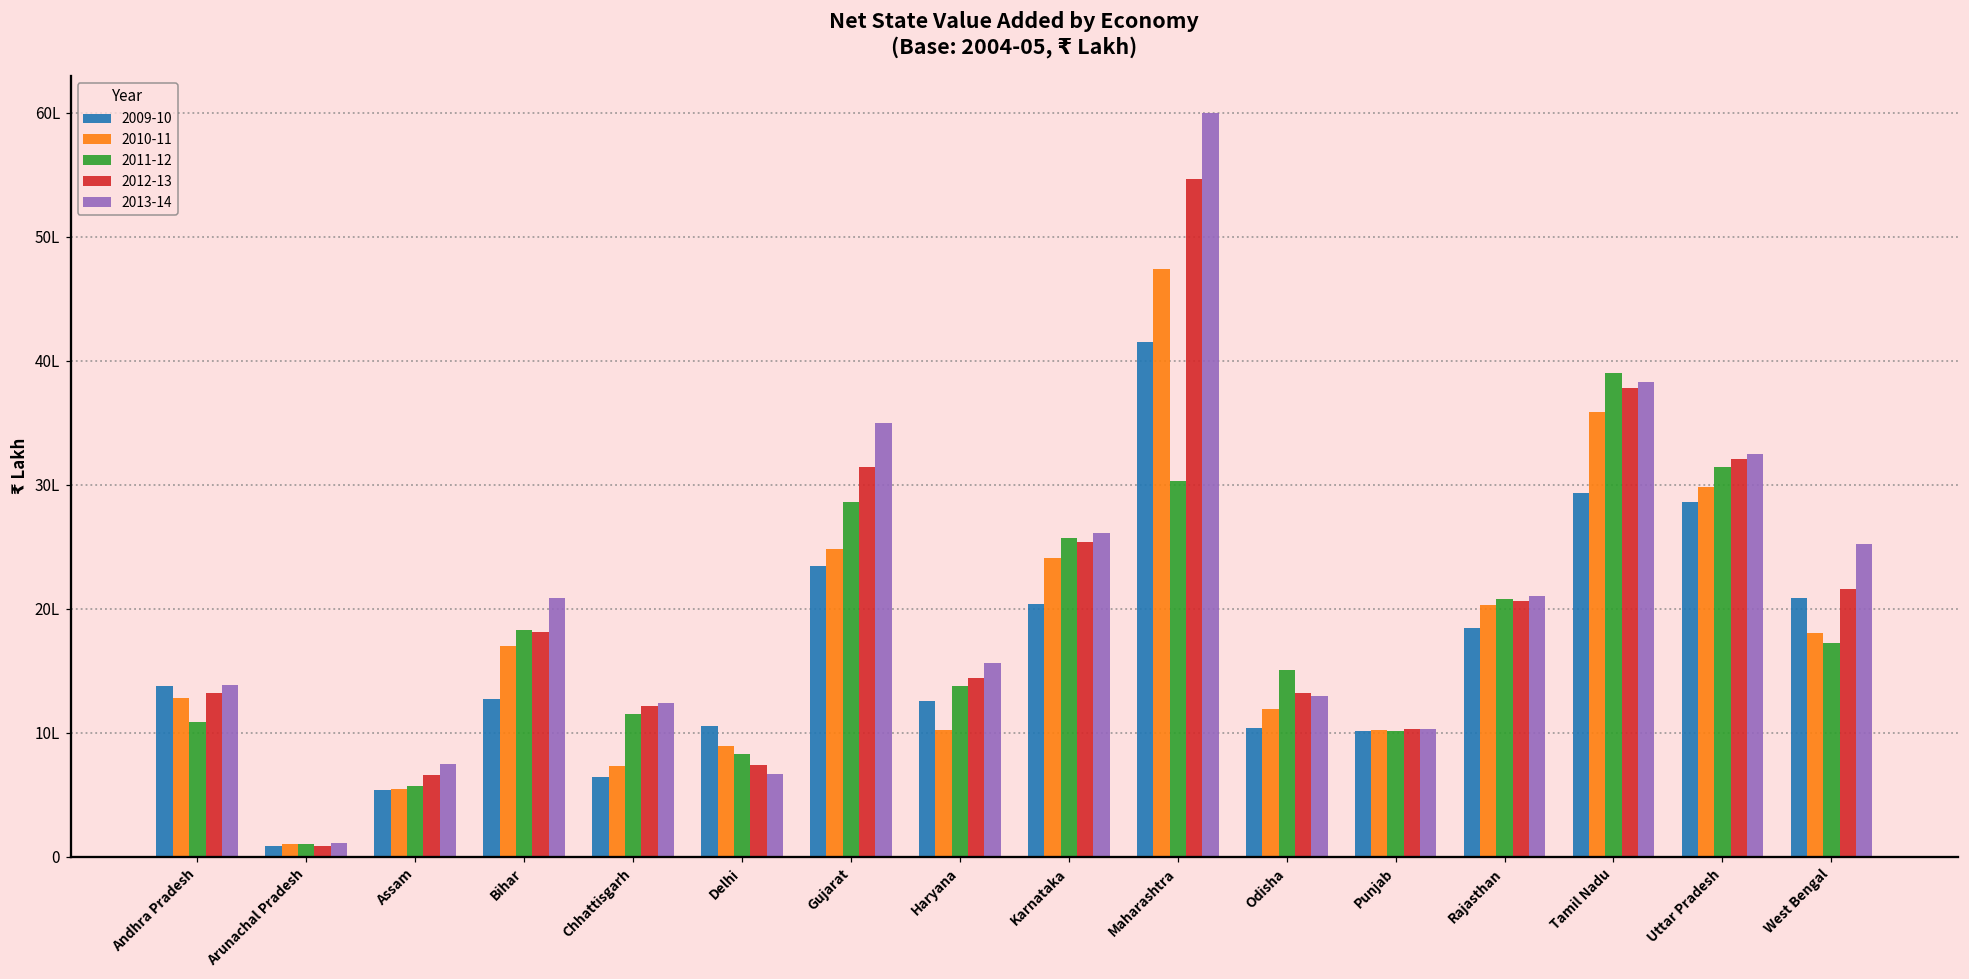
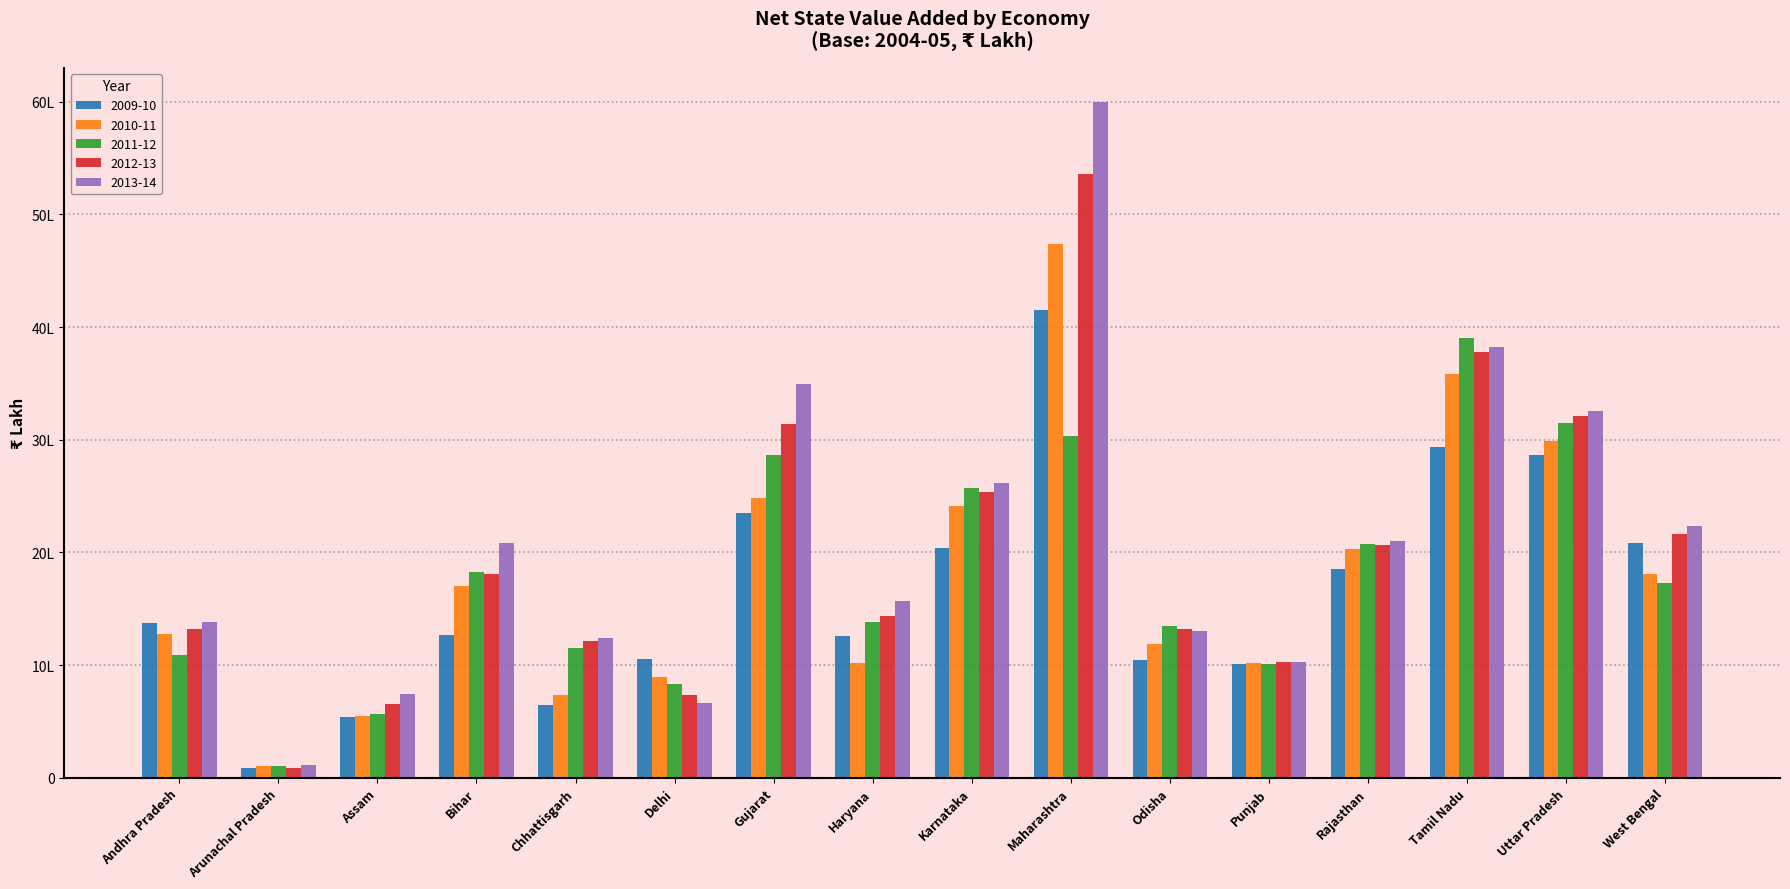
2012-13, Maharashtra: 54.7L -> 53.6L
2011-12, Odisha: 15.1L -> 13.5L
2013-14, West Bengal: 25.2L -> 22.3L
